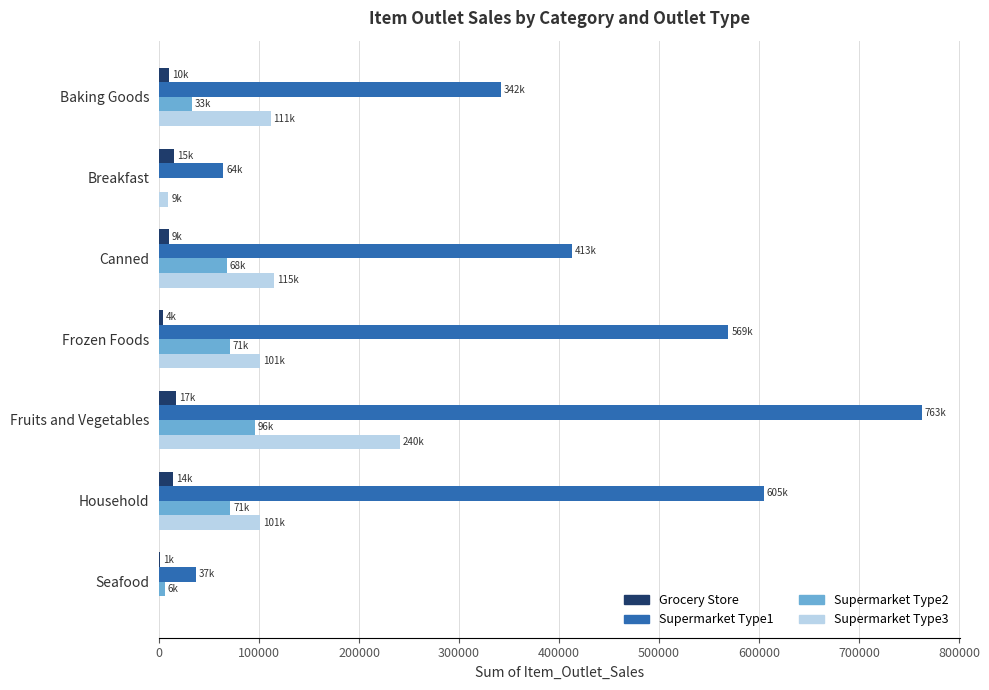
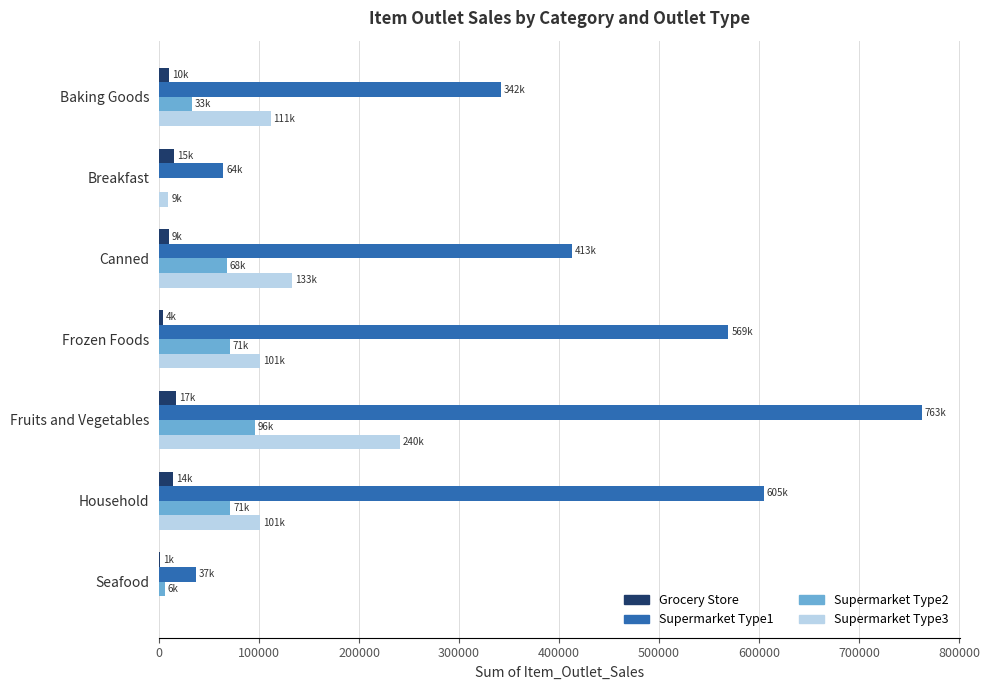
Supermarket Type3, Canned: 115k -> 133k
